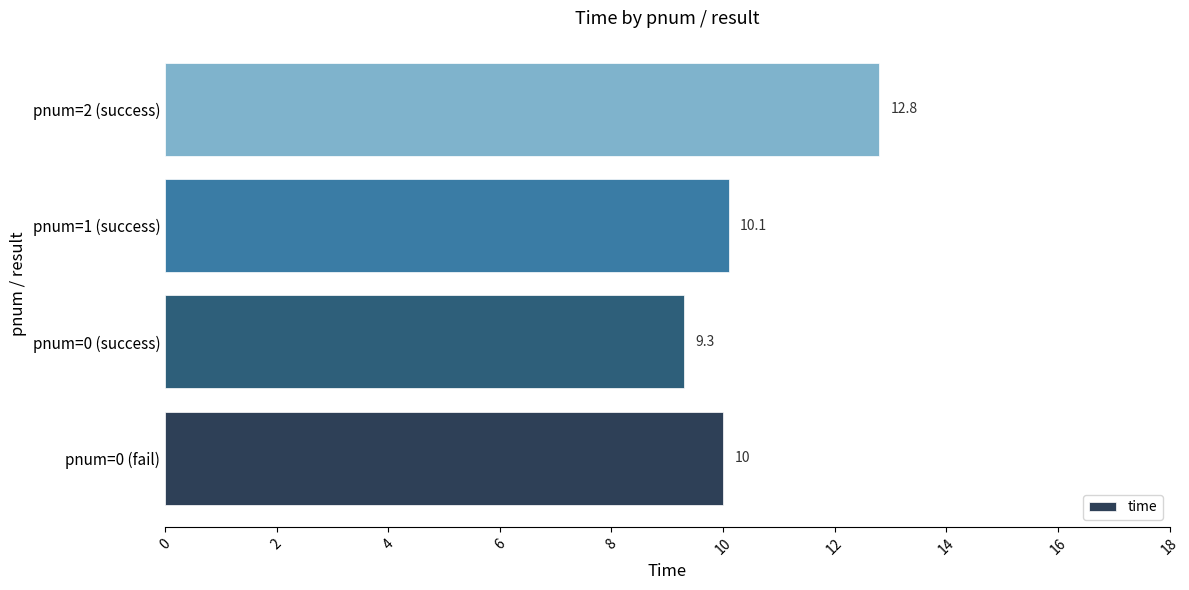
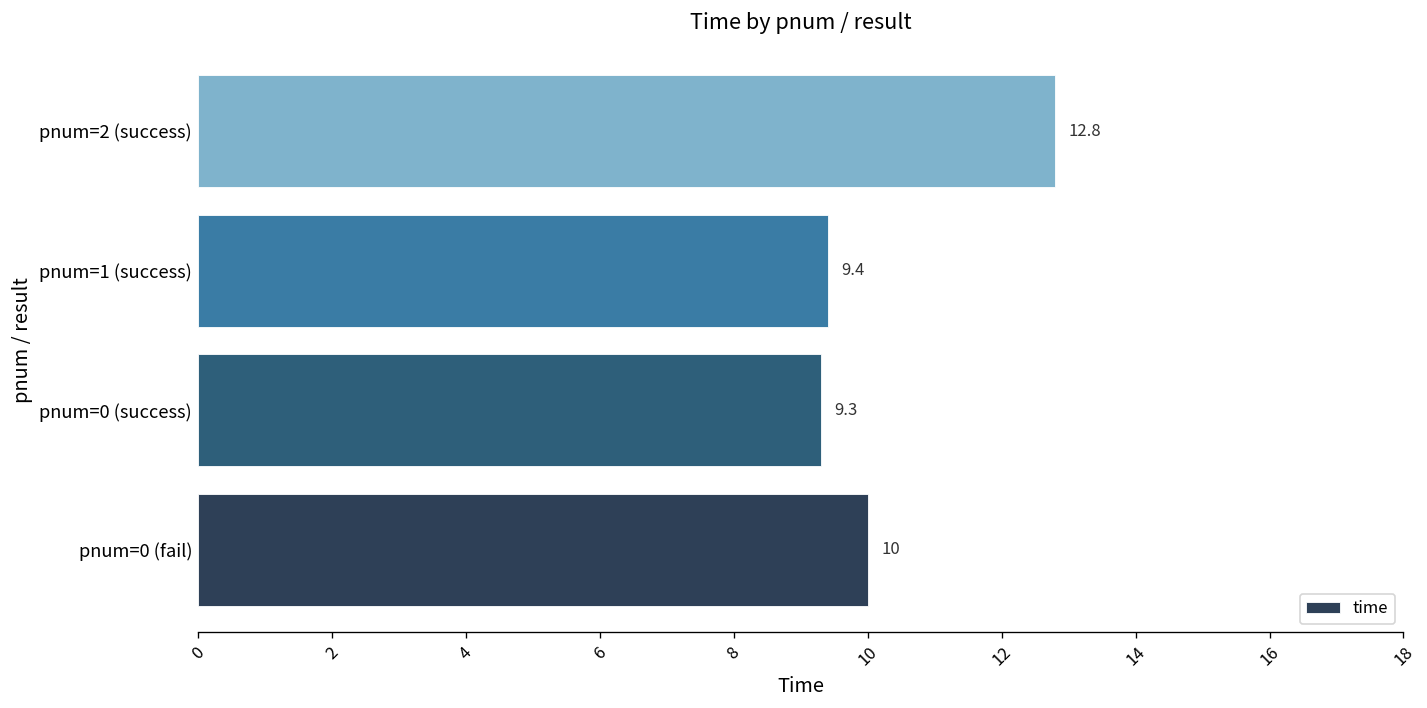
pnum=1 (success): 10.1 -> 9.4
